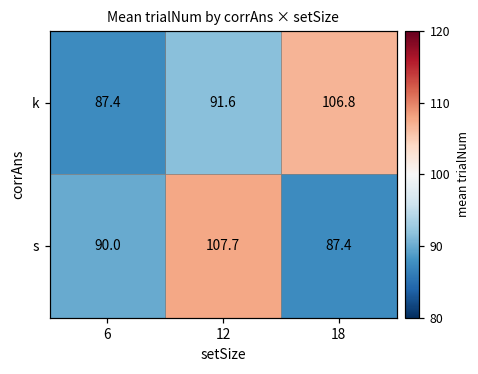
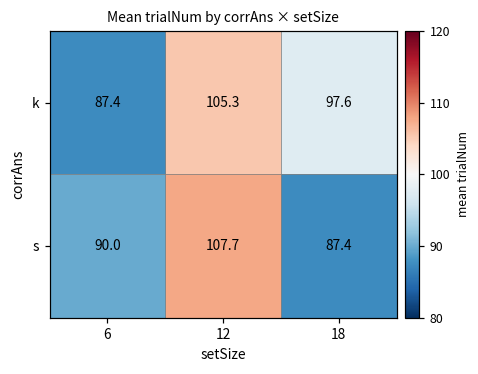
k, 12: 91.6 -> 105.3
k, 18: 106.8 -> 97.6
